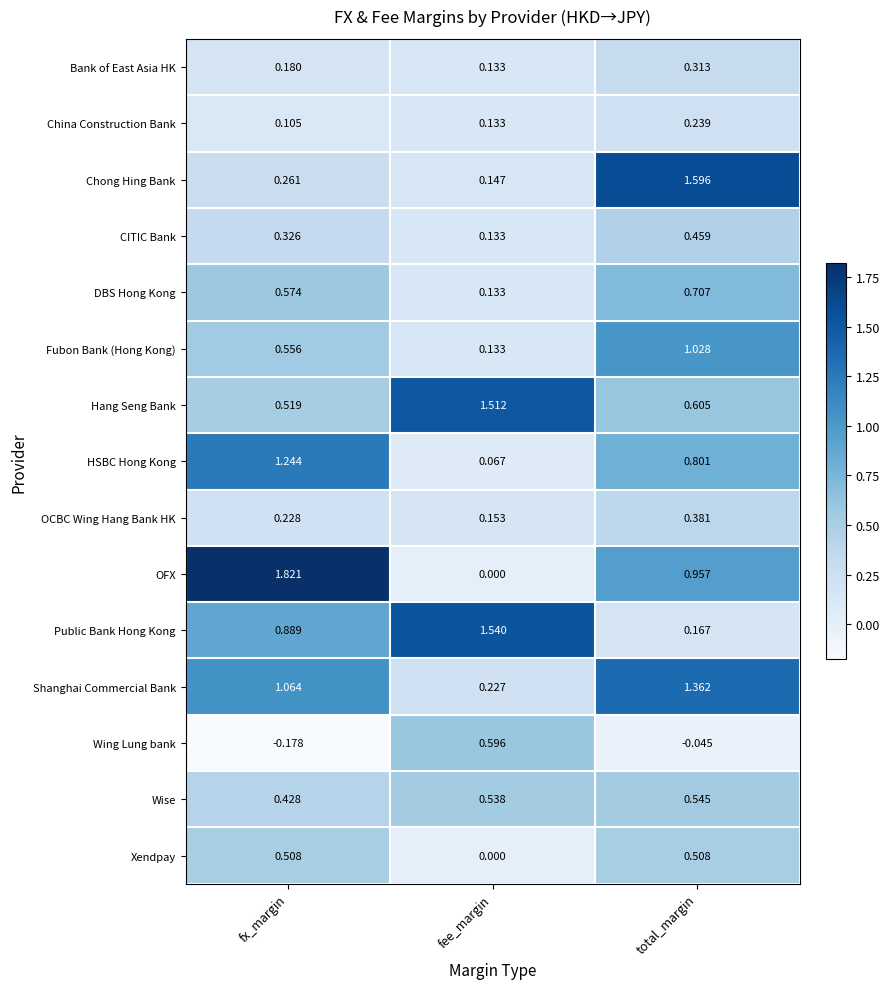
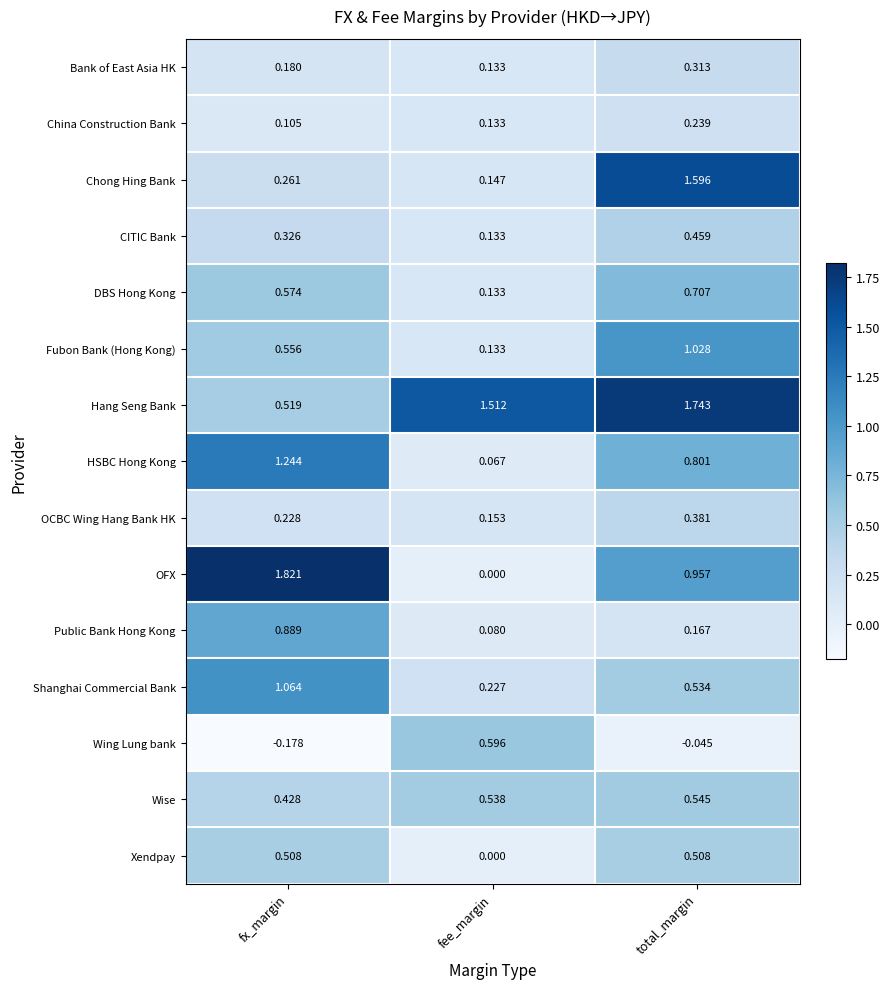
Hang Seng Bank, total_margin: 0.605 -> 1.743
Public Bank Hong Kong, fee_margin: 1.540 -> 0.080
Shanghai Commercial Bank, total_margin: 1.362 -> 0.534
